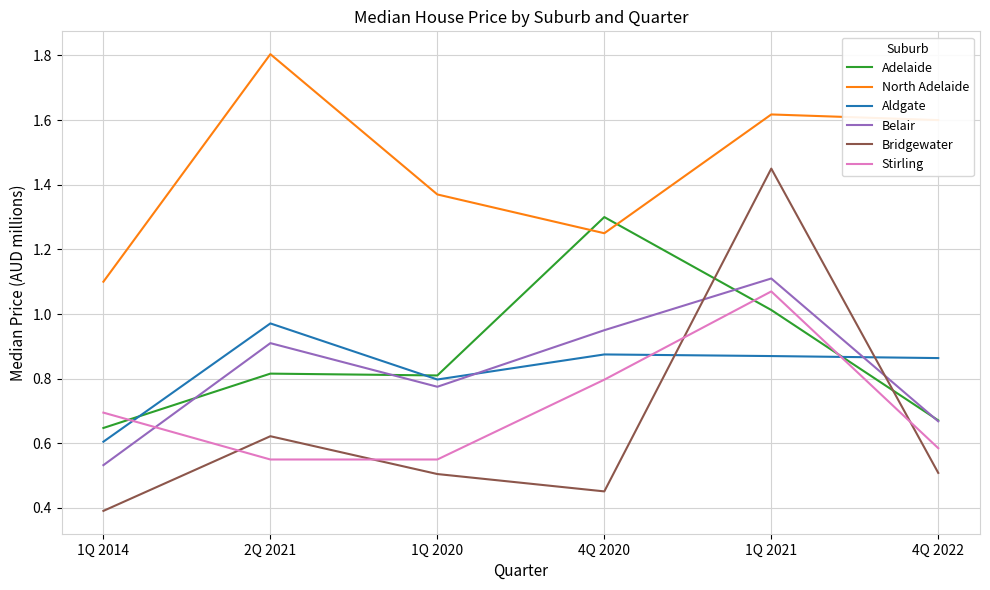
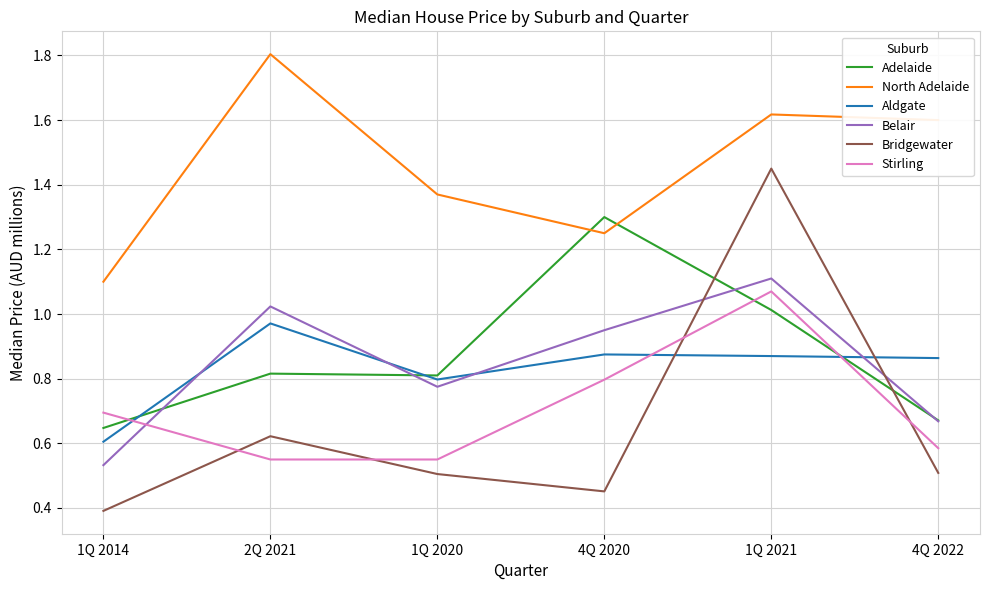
Belair, 2Q 2021: 0.91 -> 1.02
